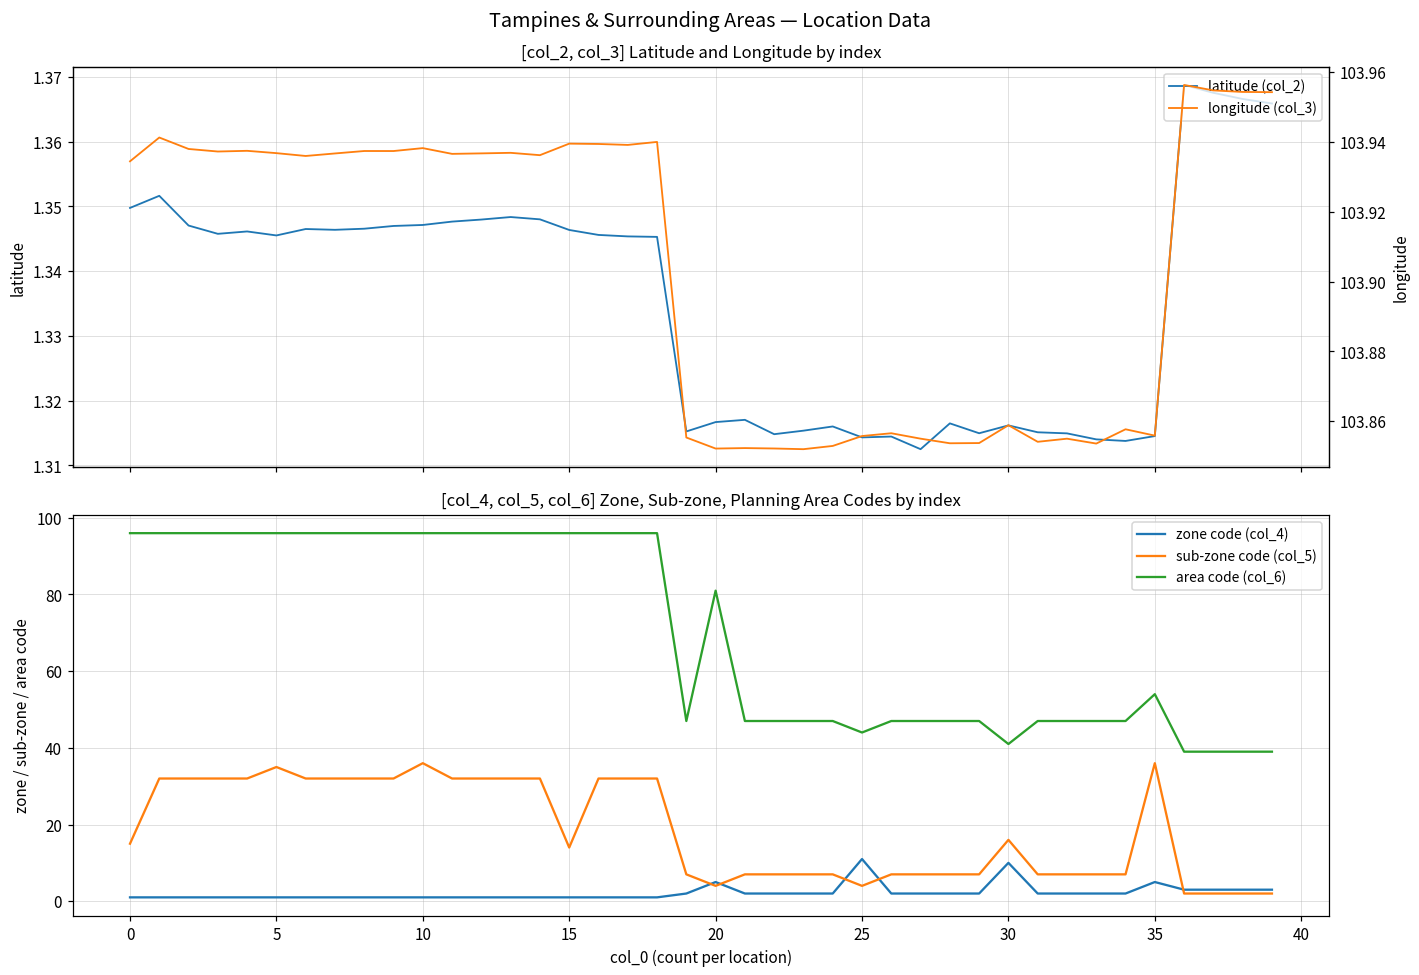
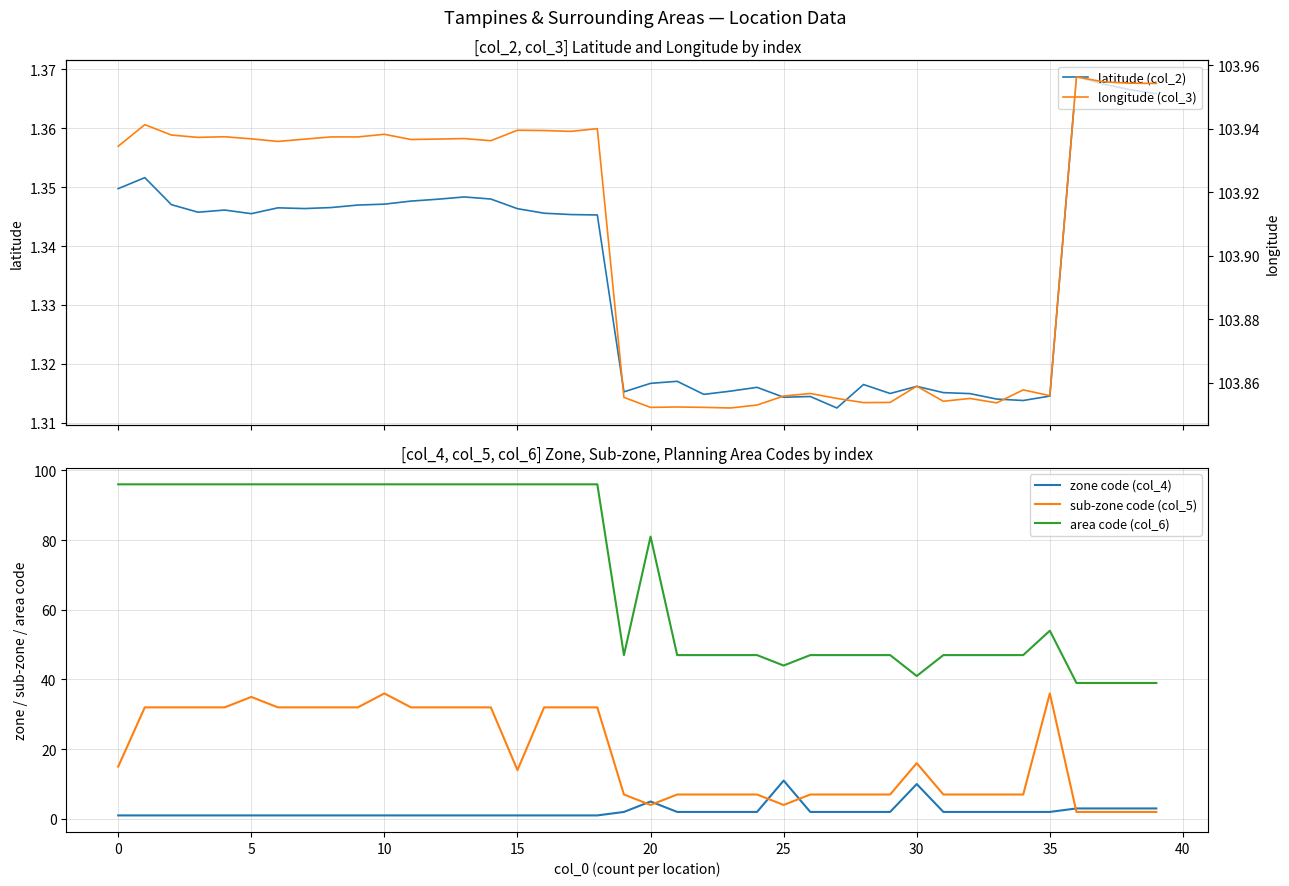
[col_4, col_5, col_6] Zone, Sub-zone, Planning Area Codes by index, zone code (col_4), 35: 5 -> 2
